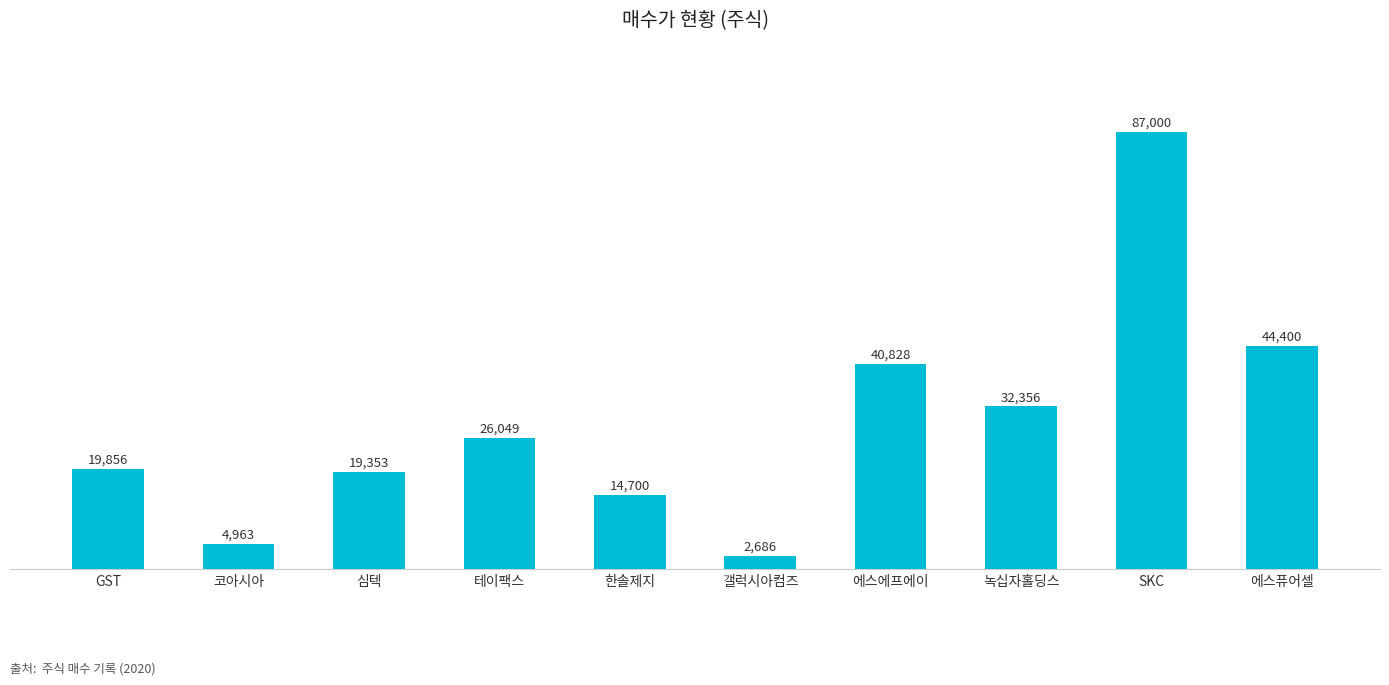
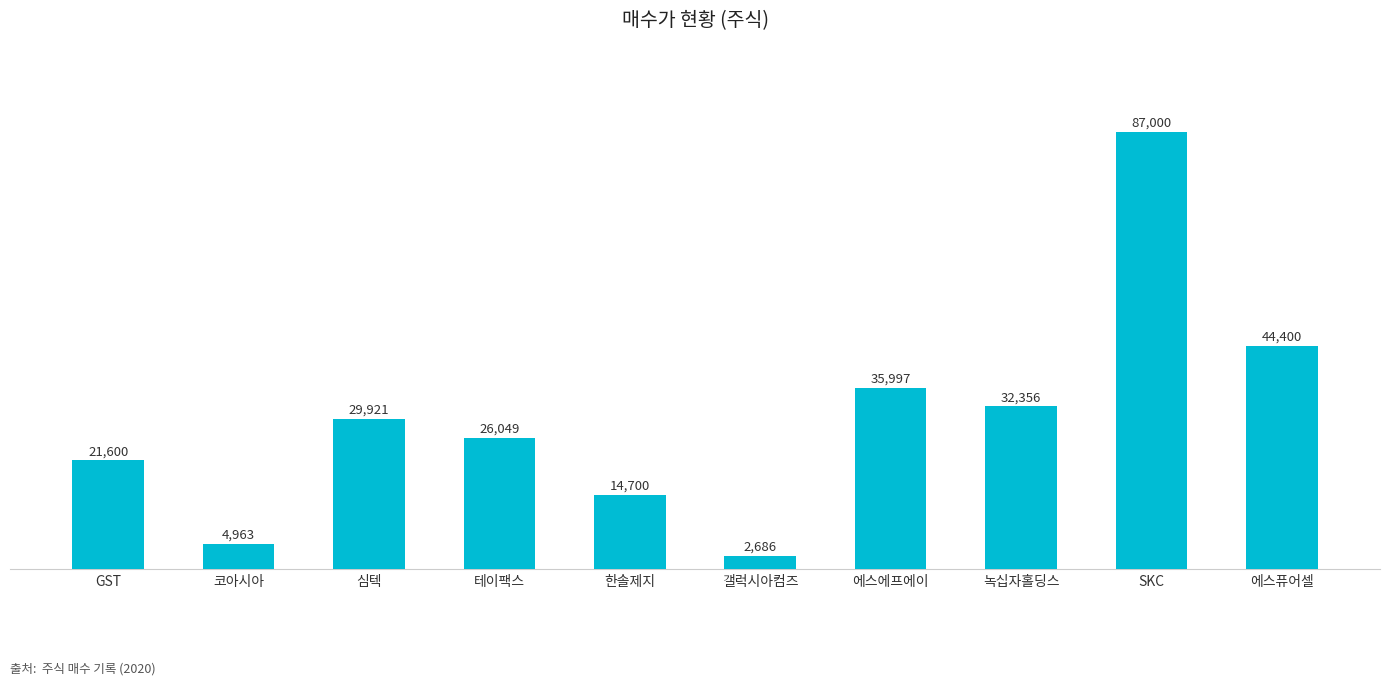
GST: 19,856 -> 21,600
심텍: 19,353 -> 29,921
에스에프에이: 40,828 -> 35,997
